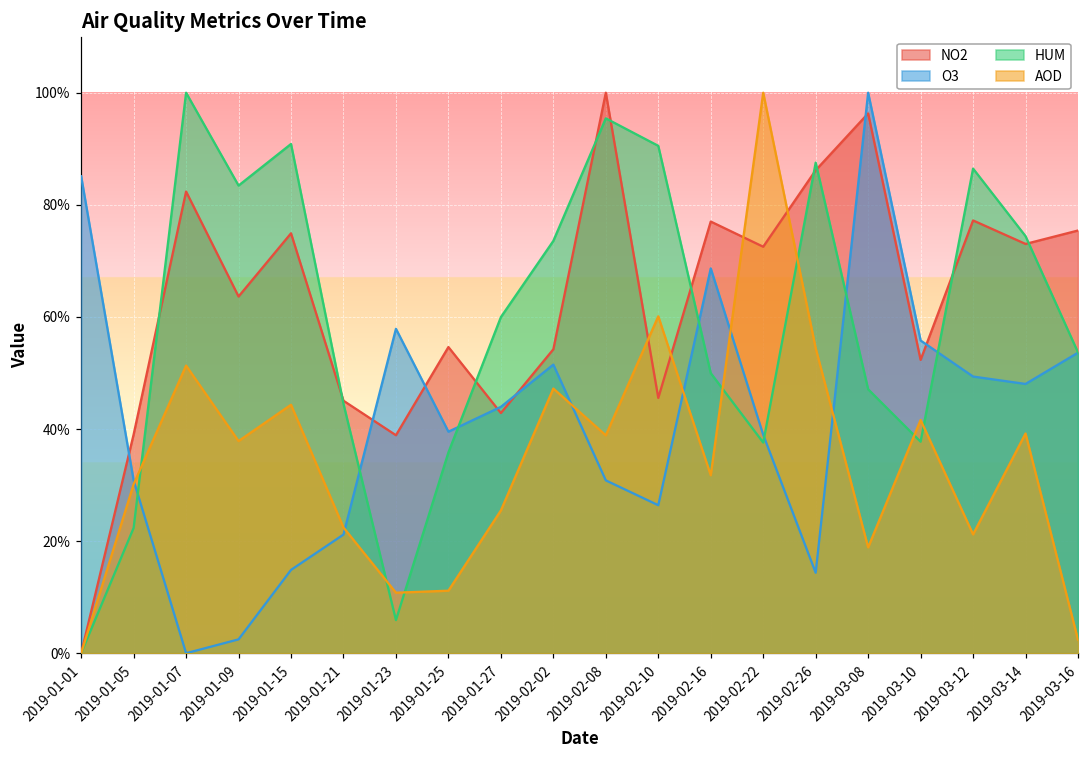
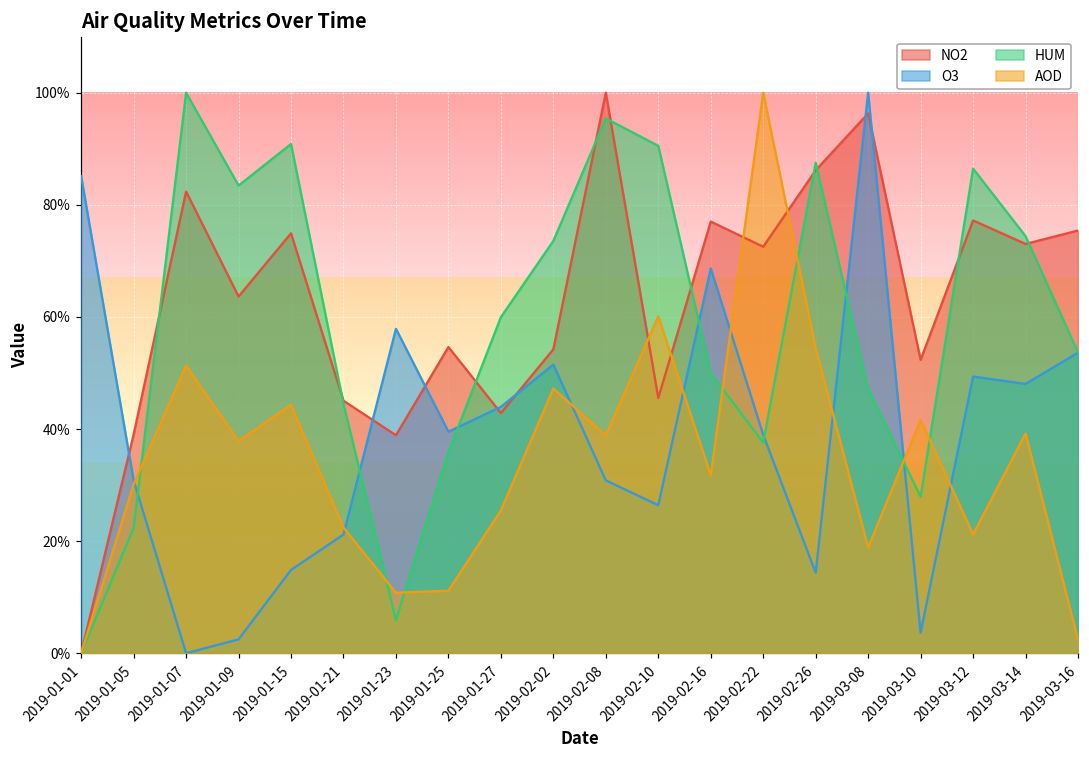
O3, 2019-03-10: 56% -> 4%
HUM, 2019-03-10: 38% -> 28%
